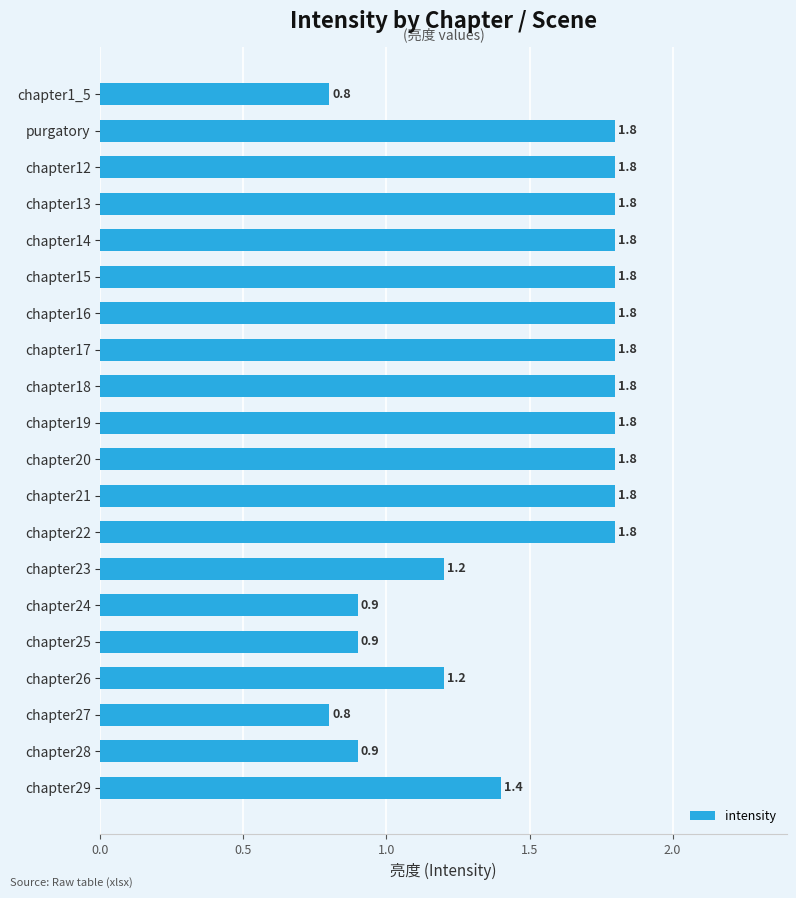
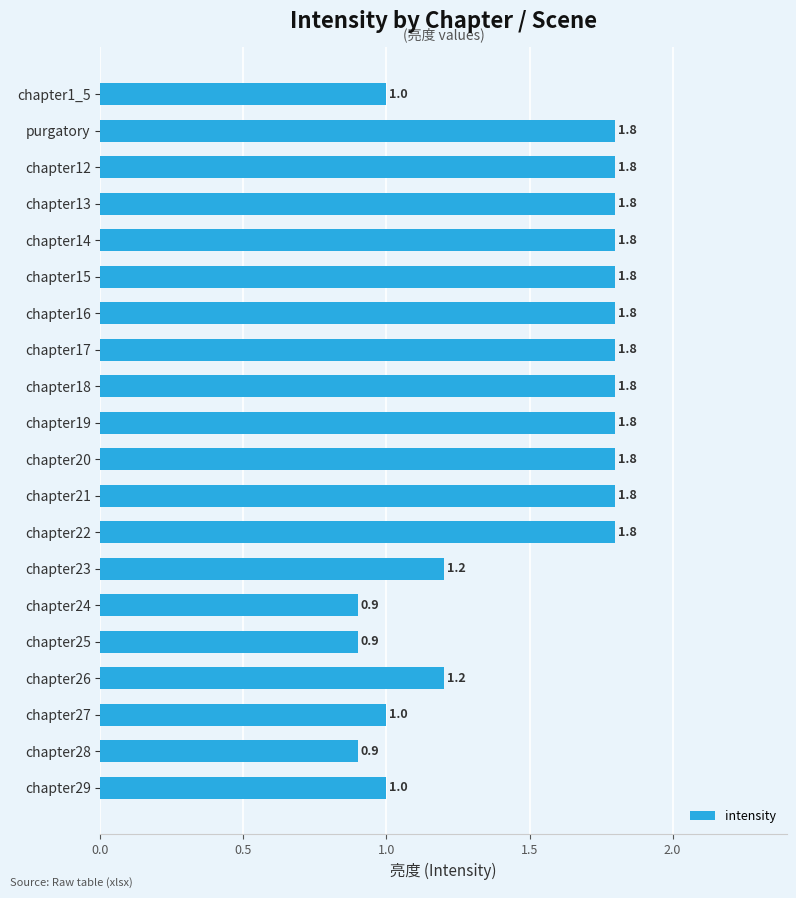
chapter1_5: 0.8 -> 1.0
chapter27: 0.8 -> 1.0
chapter29: 1.4 -> 1.0
